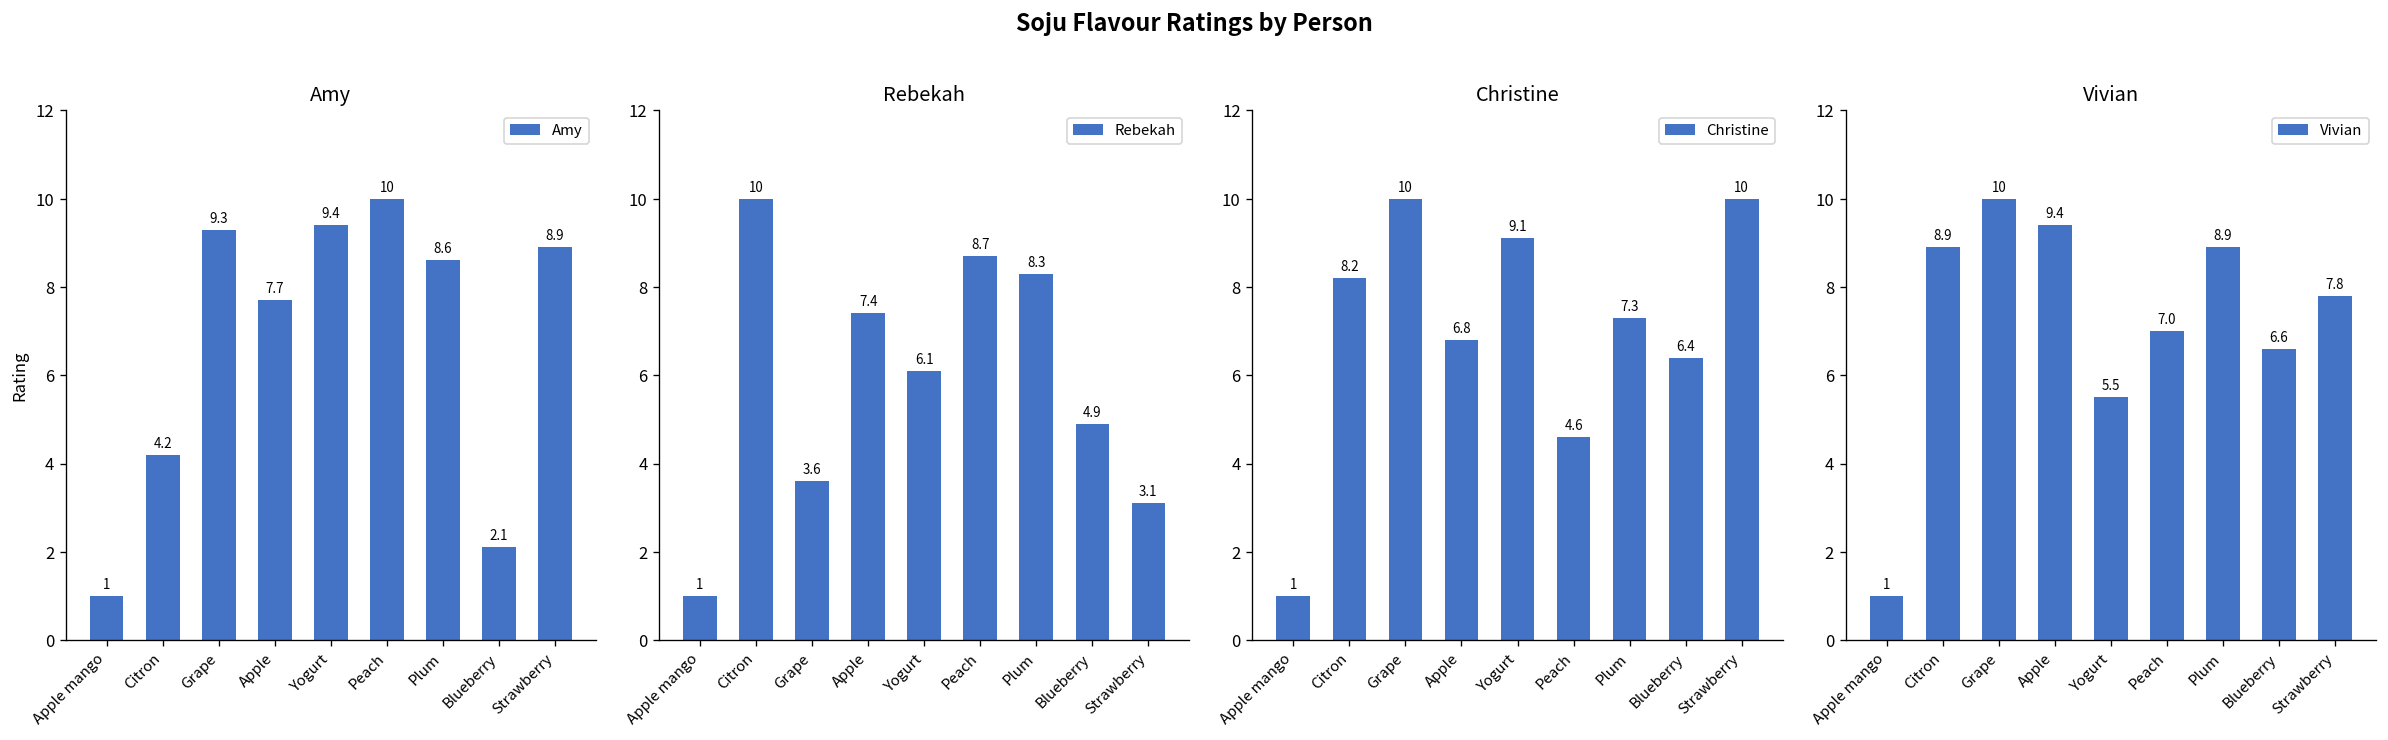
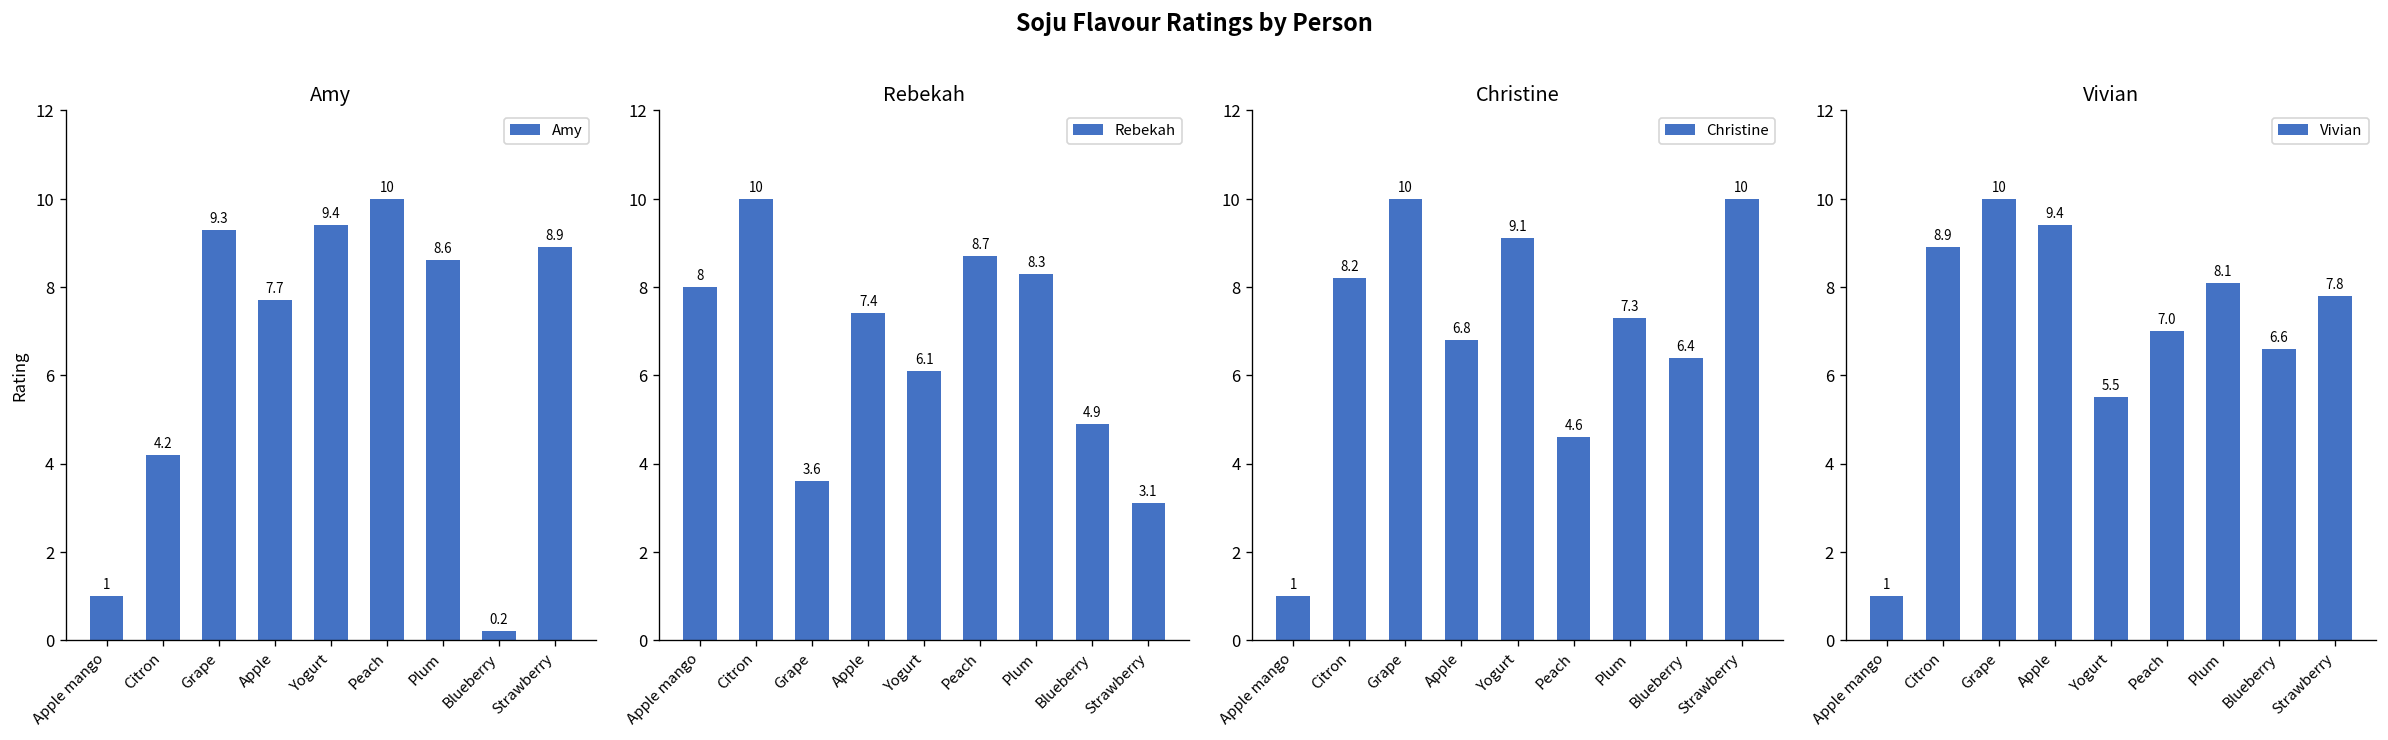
Amy, Blueberry: 2.1 -> 0.2
Rebekah, Apple mango: 1 -> 8
Vivian, Plum: 8.9 -> 8.1
